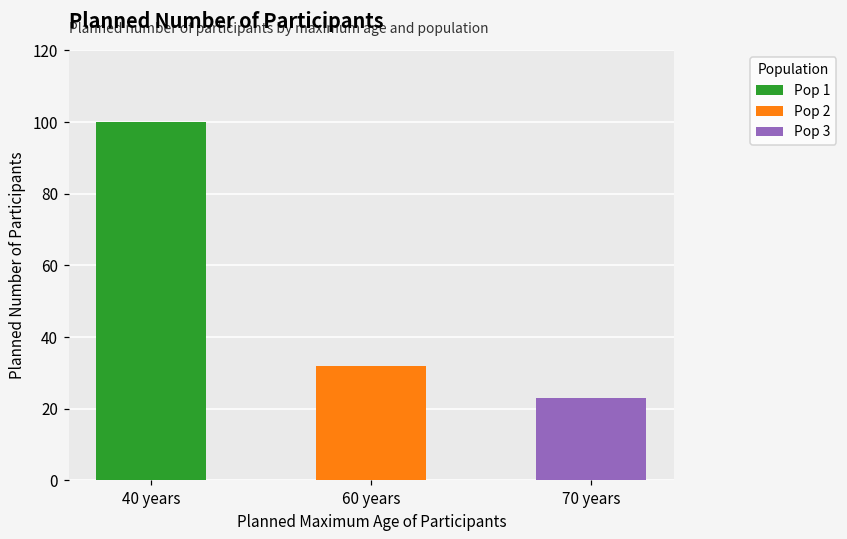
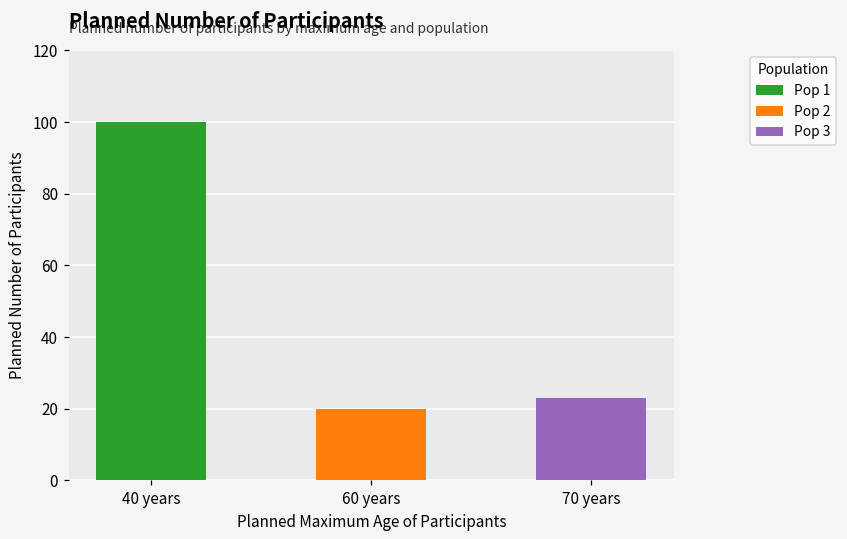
60 years: 32 -> 20
